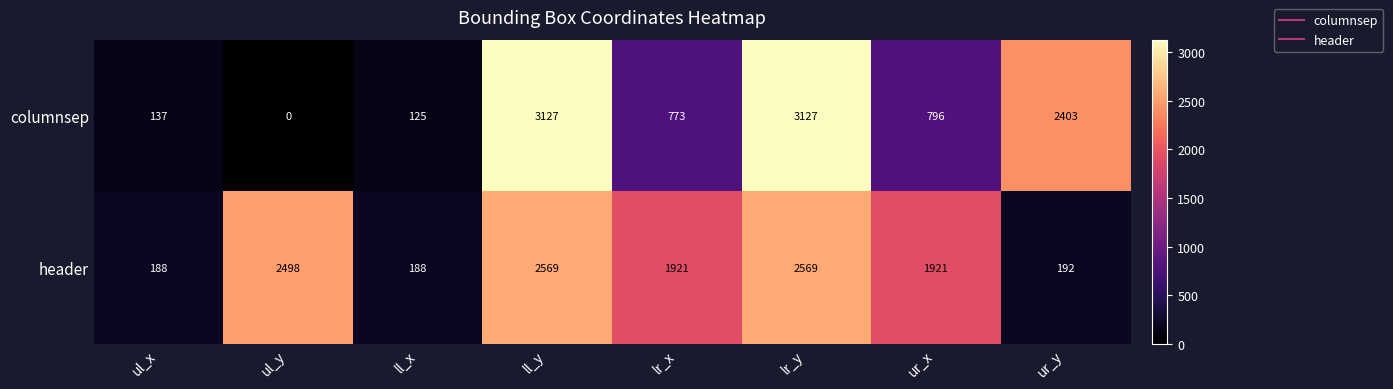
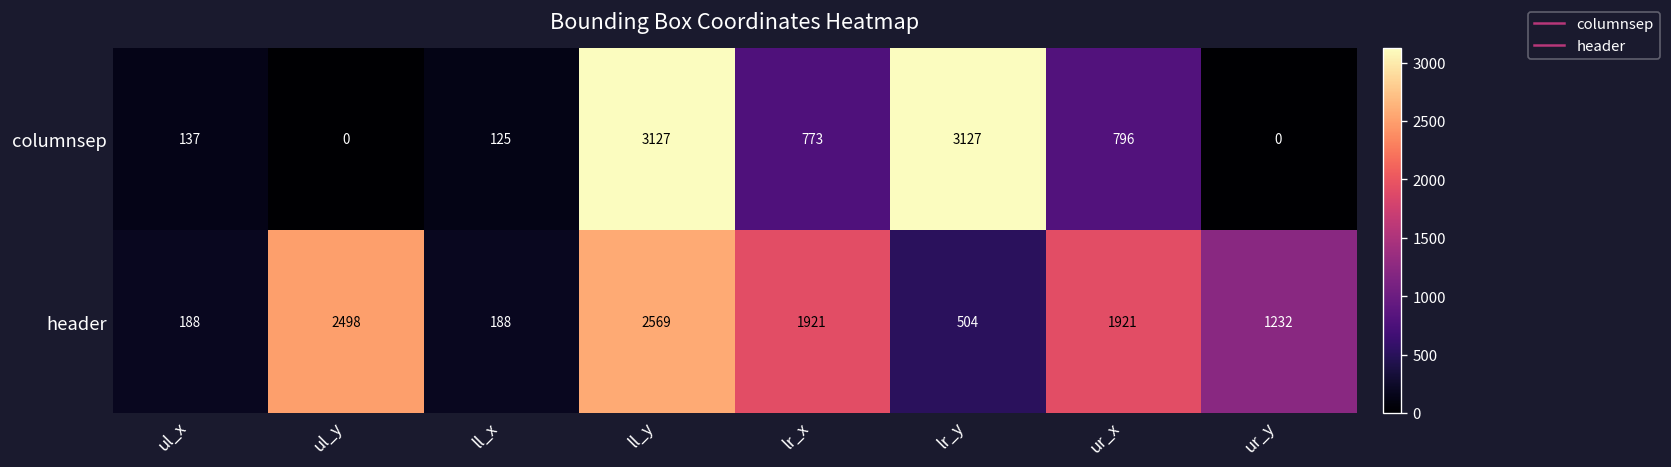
columnsep, ur_y: 2403 -> 0
header, lr_y: 2569 -> 504
header, ur_y: 192 -> 1232
